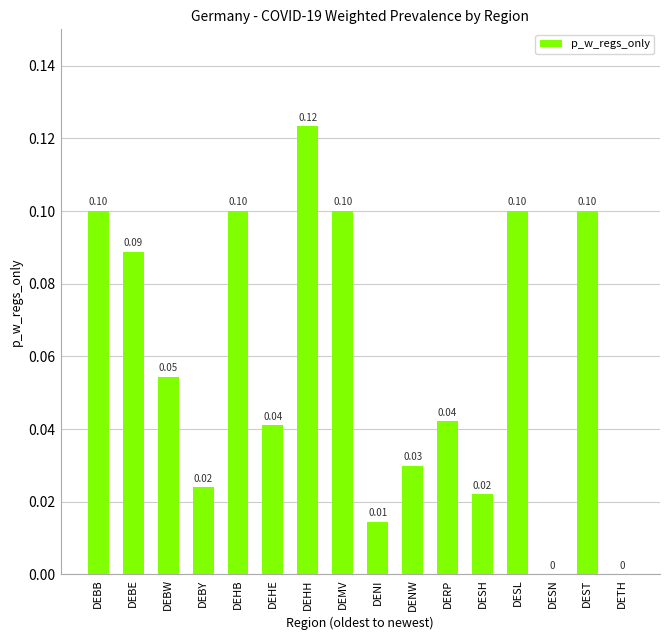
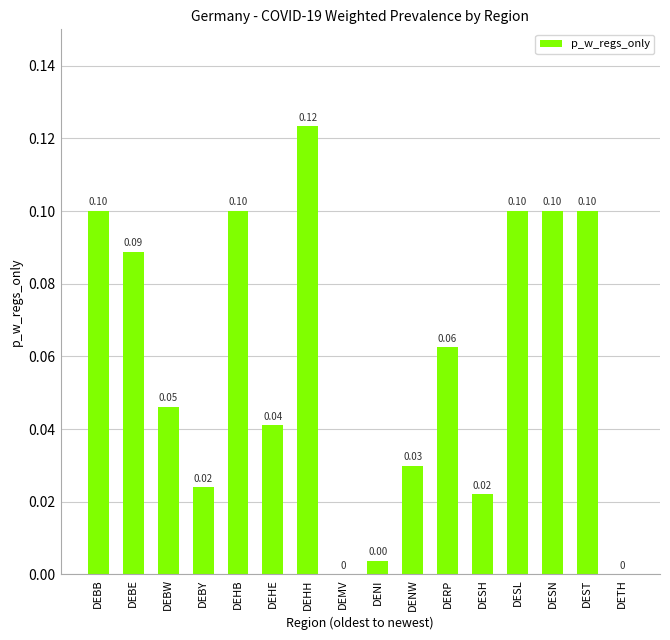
DEBW: 0.054 -> 0.046
DEMV: 0.10 -> 0
DENI: 0.01 -> 0.00
DERP: 0.04 -> 0.06
DESN: 0 -> 0.10
